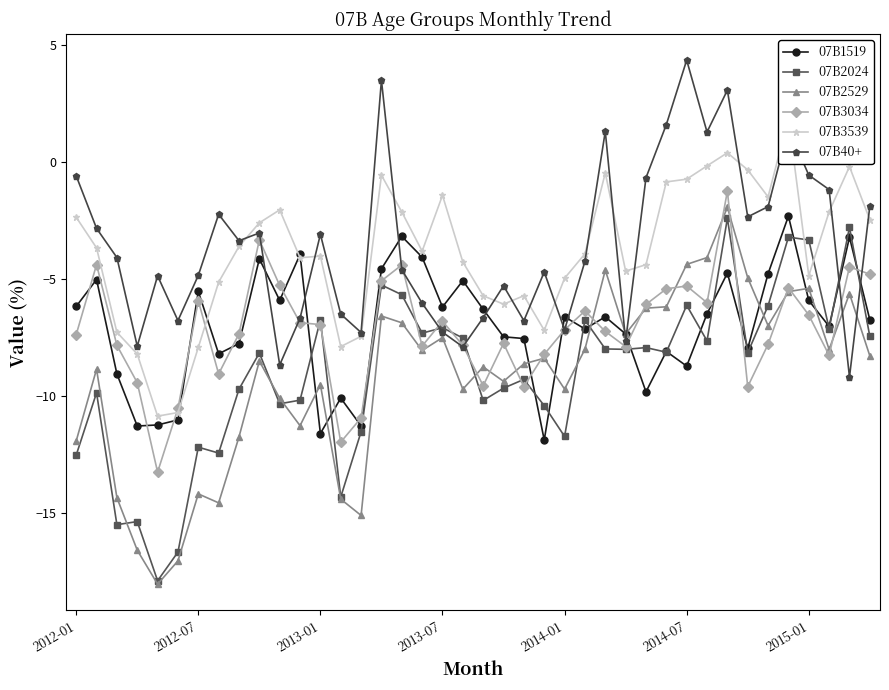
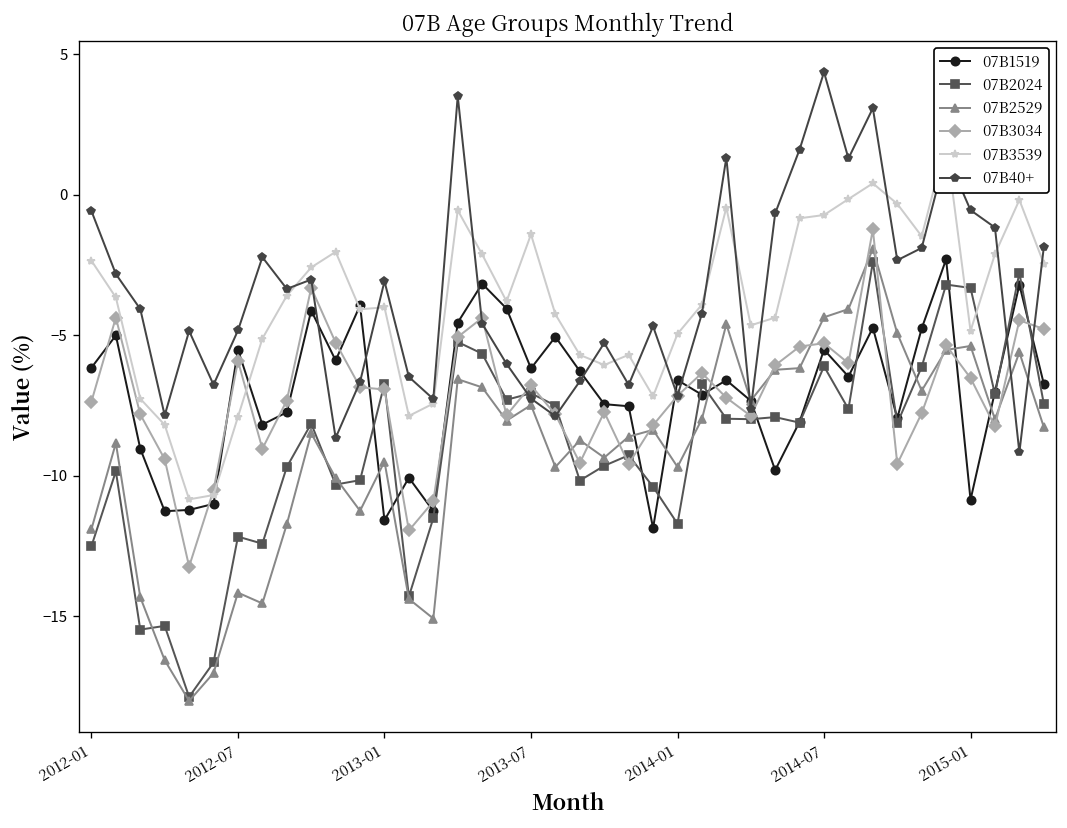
07B1519, 2014-07: -8.7 -> -5.5
07B1519, 2015-01: -5.9 -> -10.9
